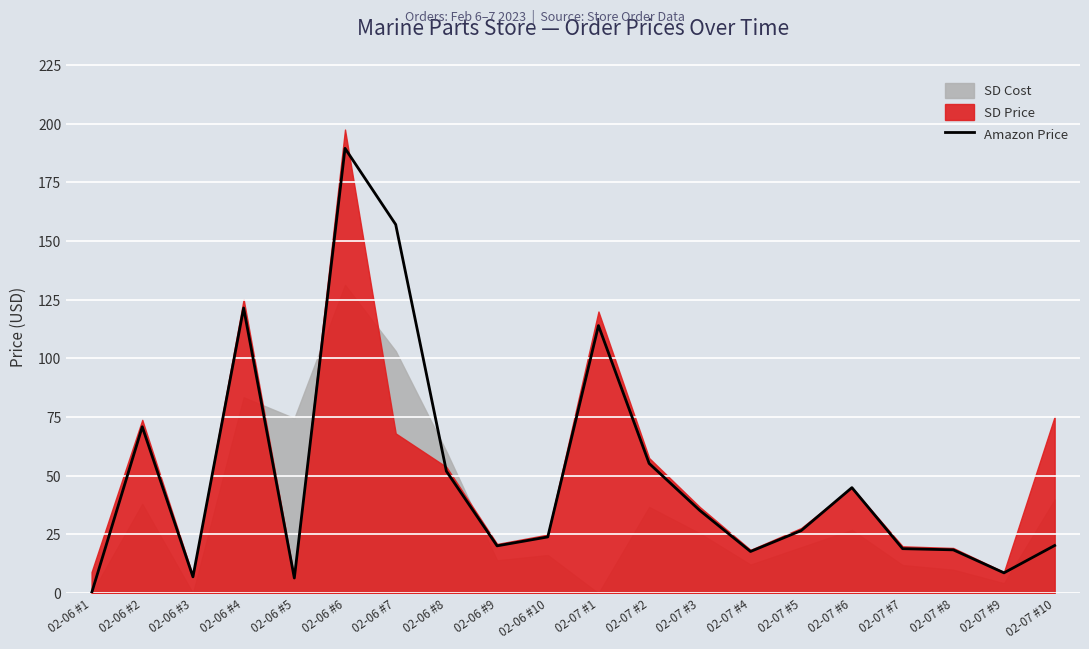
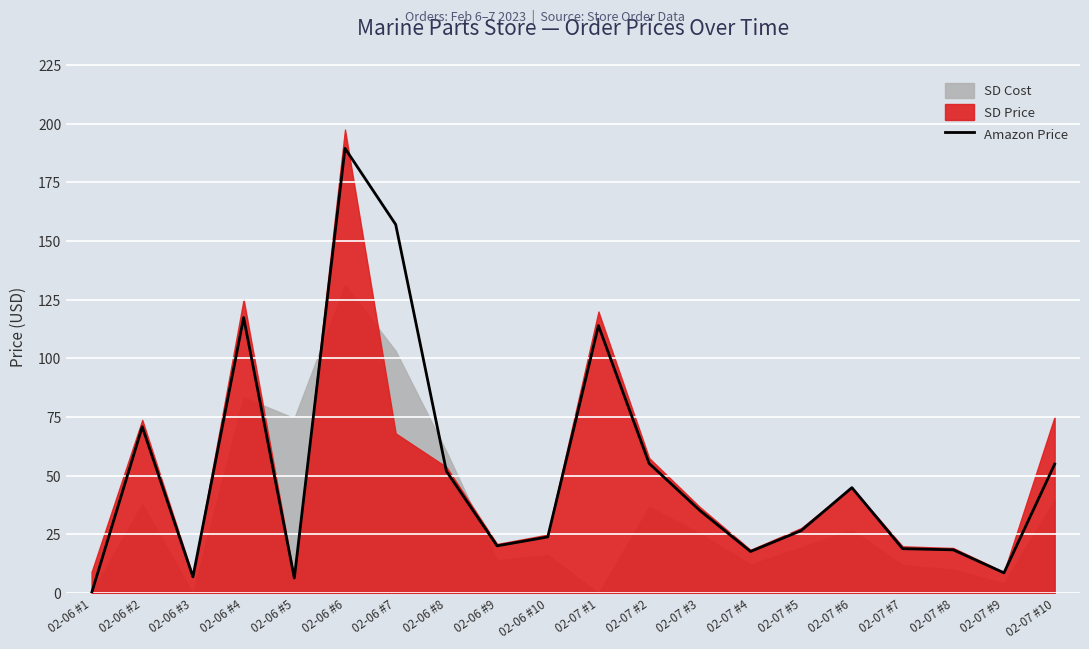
Amazon Price, 02-06 #4: 121 -> 117
Amazon Price, 02-07 #10: 20 -> 55
